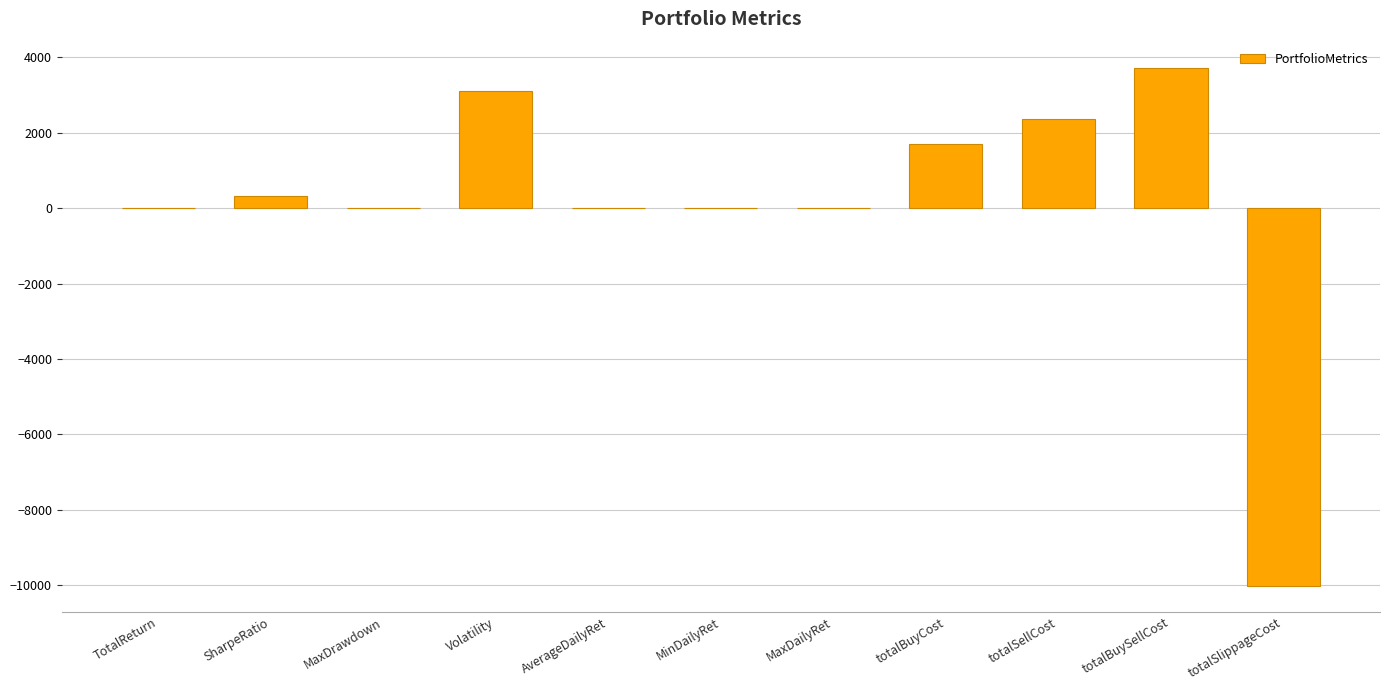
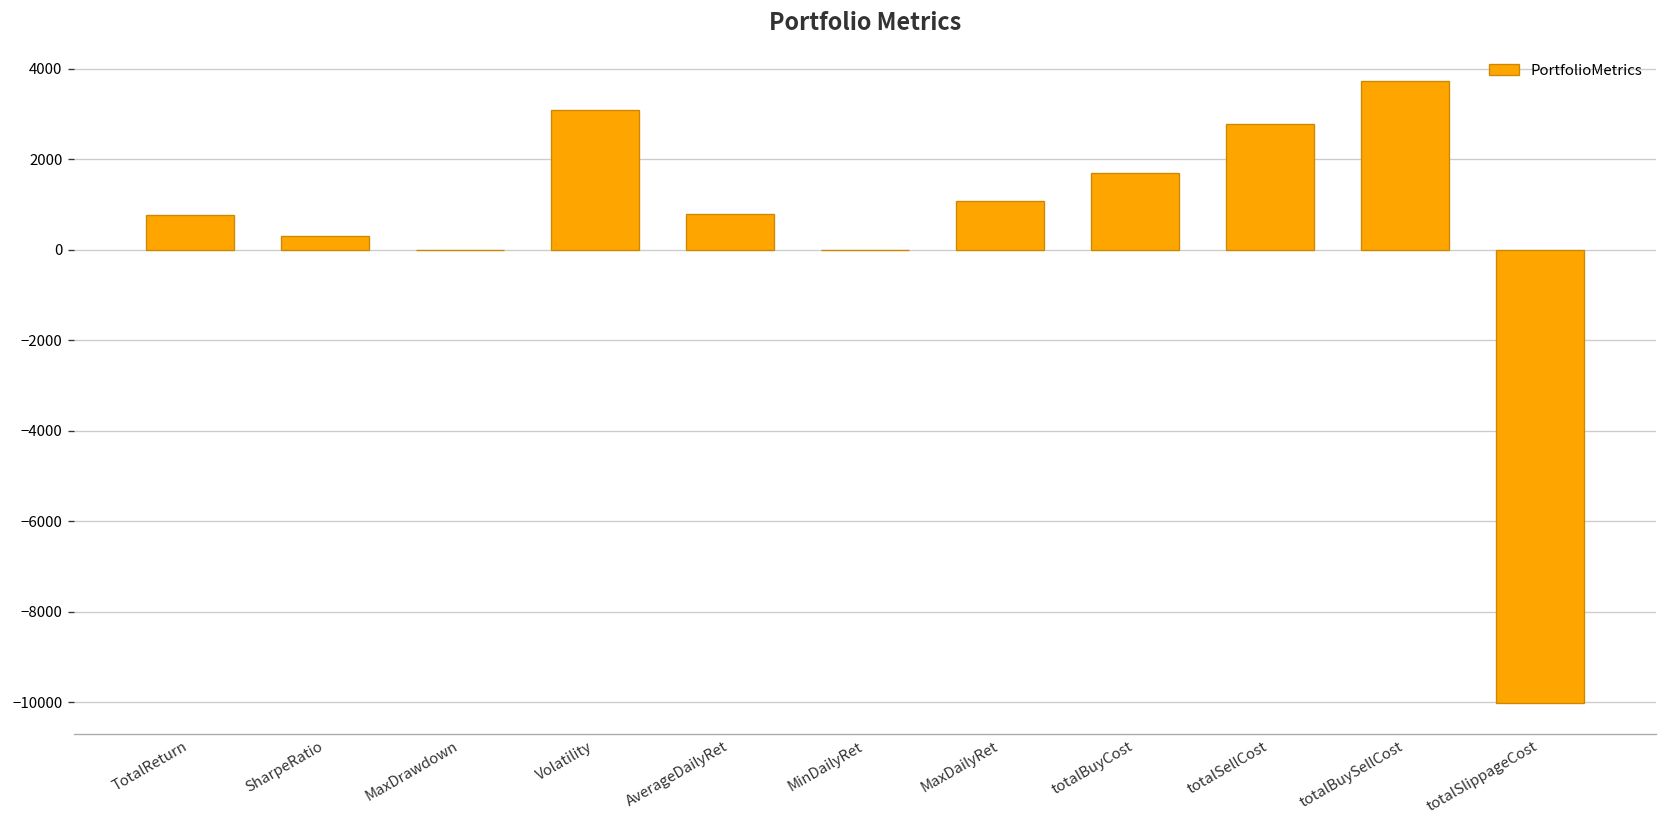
TotalReturn: 0 -> 800
AverageDailyRet: 0 -> 800
MaxDailyRet: 0 -> 1100
totalSellCost: 2400 -> 2800
